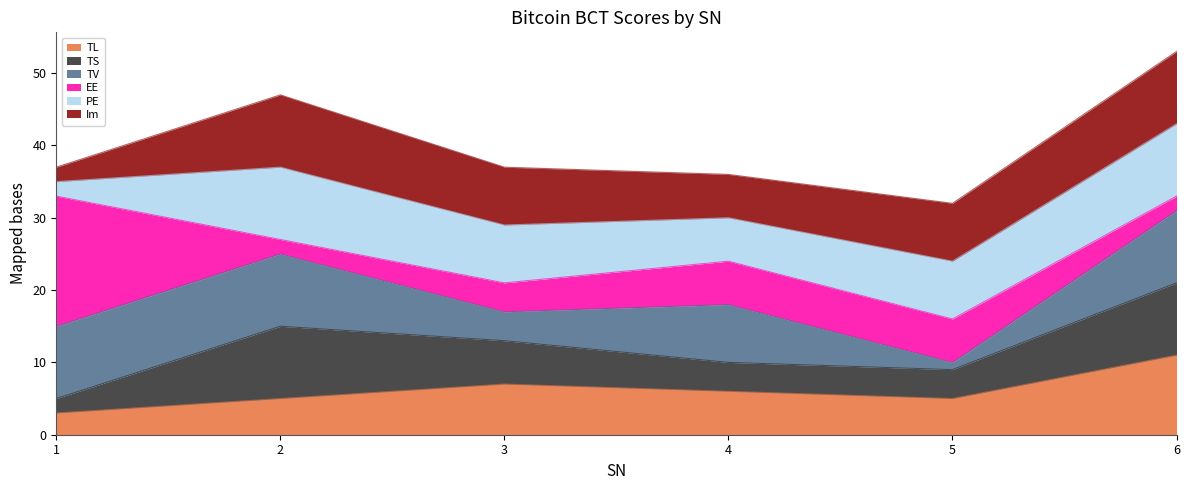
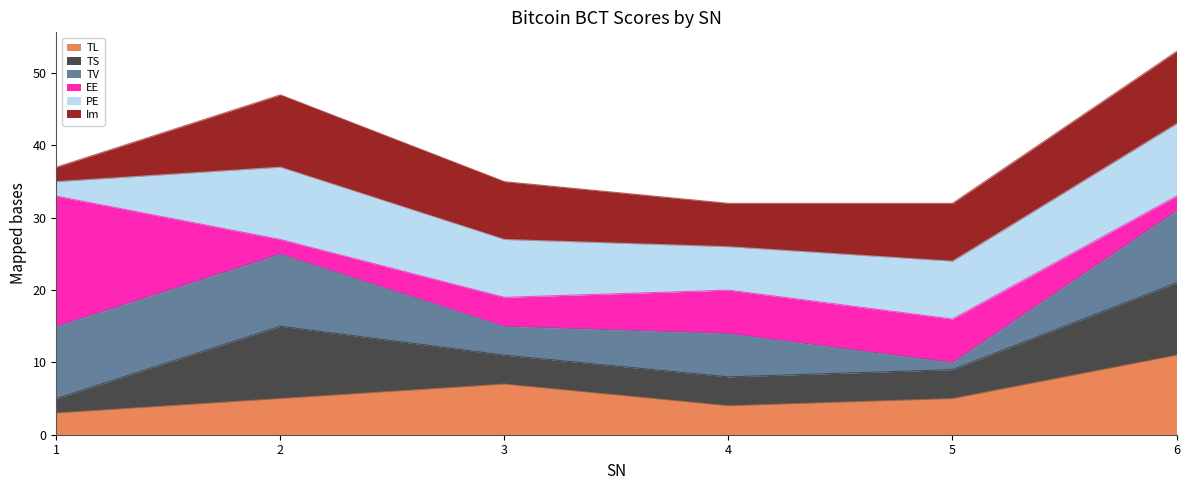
TS, 3: 6 -> 4
TL, 4: 6 -> 4
TV, 4: 8 -> 6
